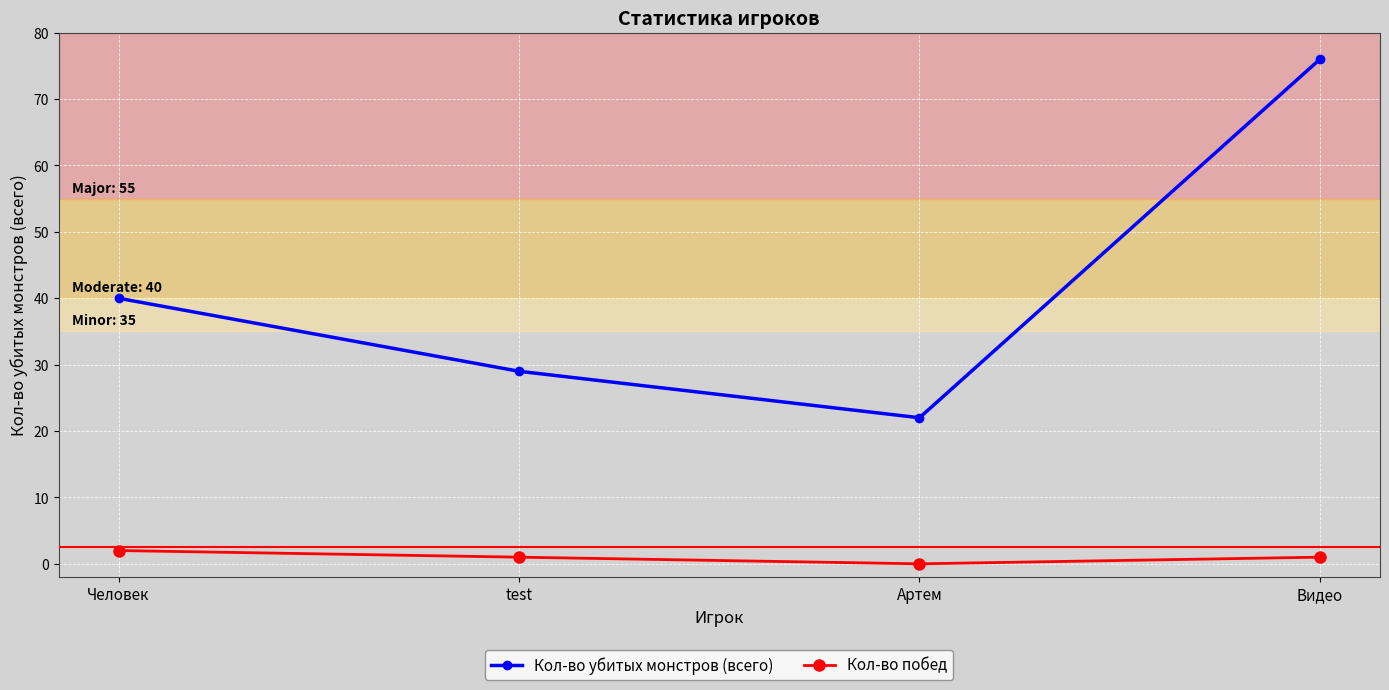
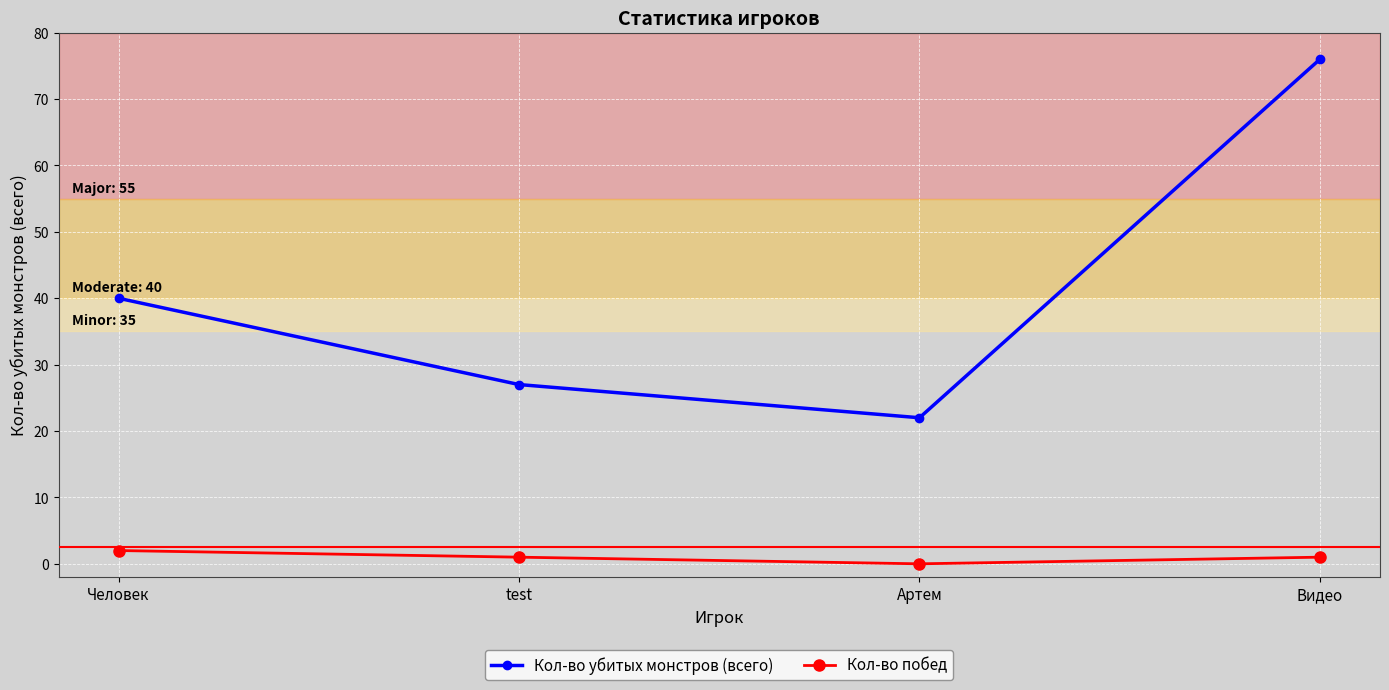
Кол-во убитых монстров (всего), test: 29 -> 27
